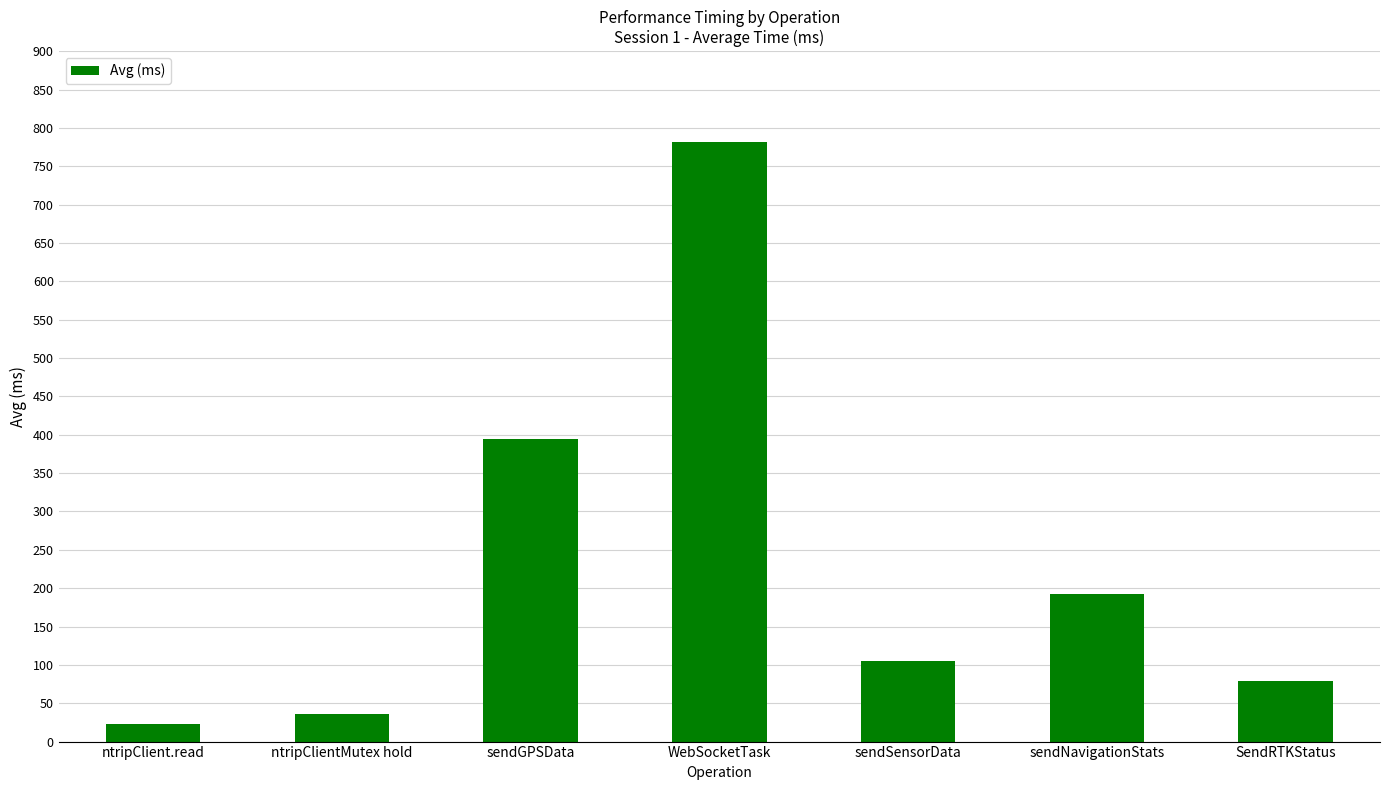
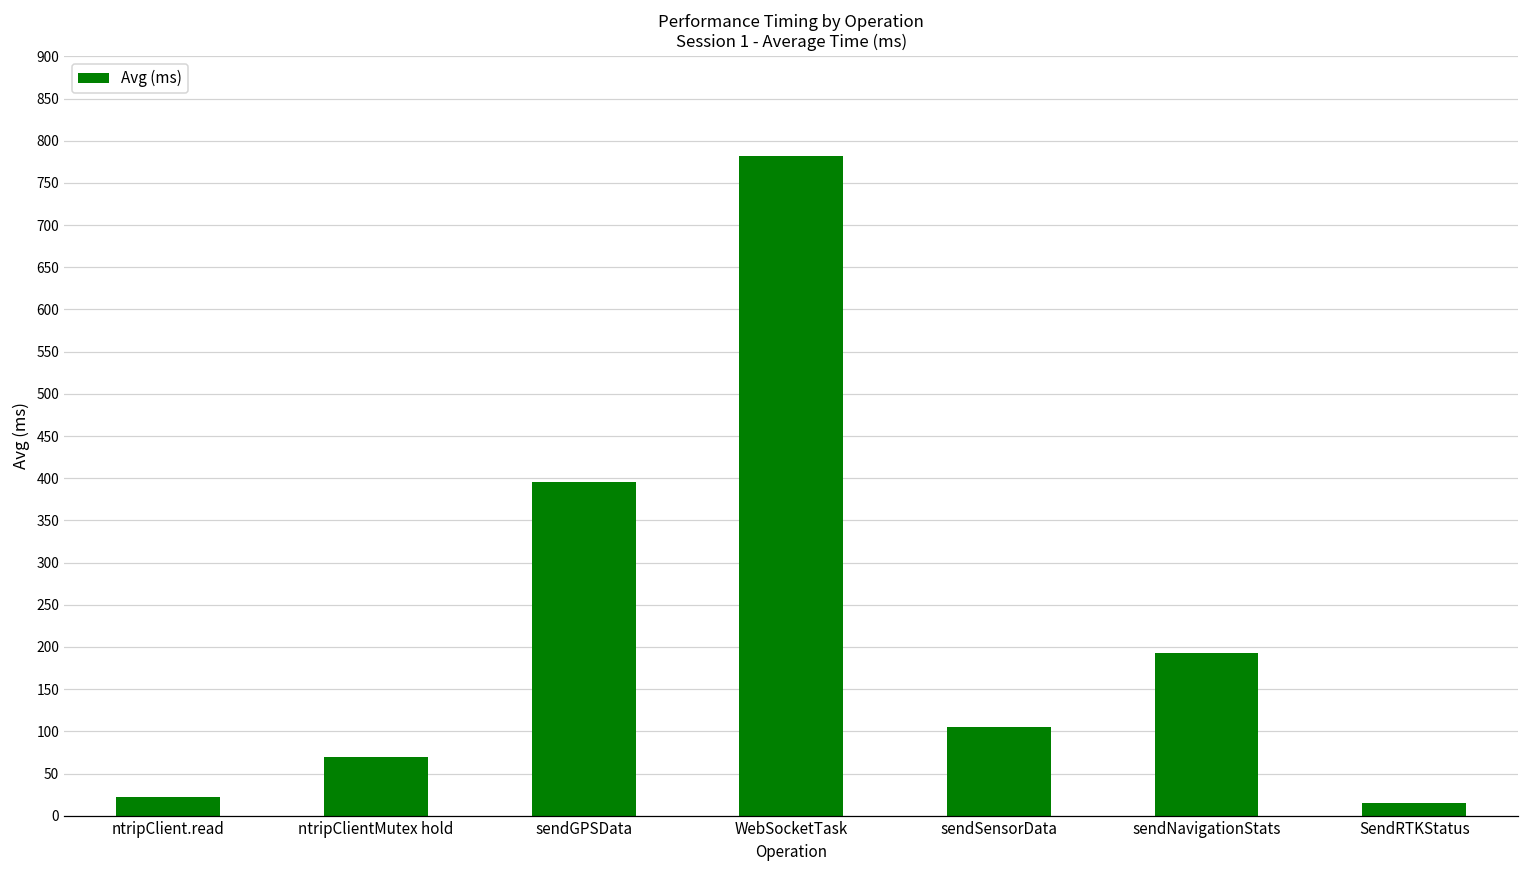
ntripClientMutex hold: 40 -> 70
SendRTKStatus: 80 -> 20
